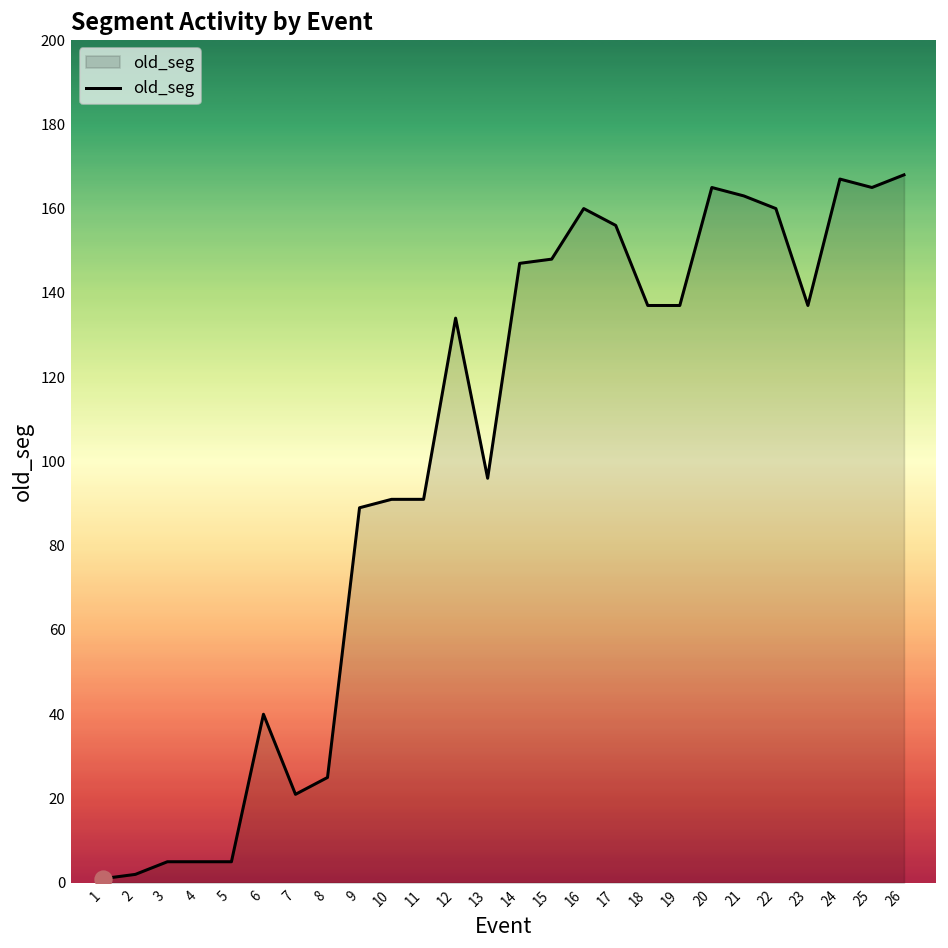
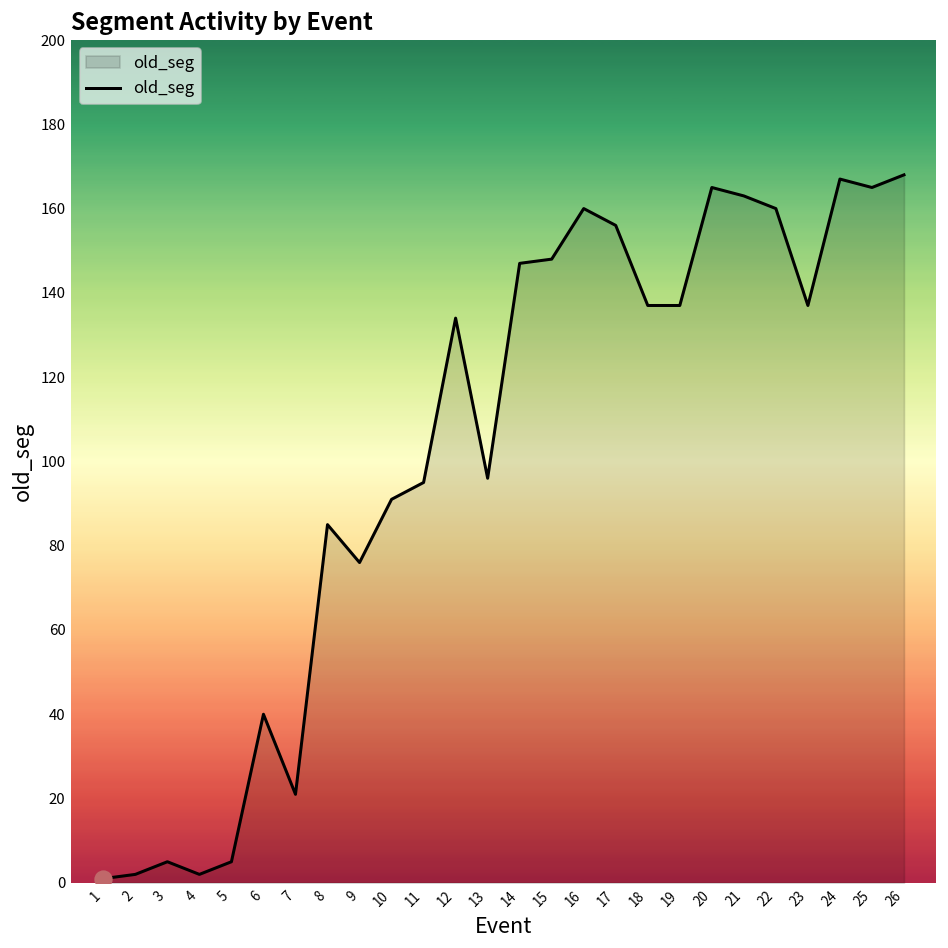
old_seg, 4: 5 -> 2
old_seg, 8: 25 -> 85
old_seg, 9: 89 -> 76
old_seg, 11: 91 -> 95
